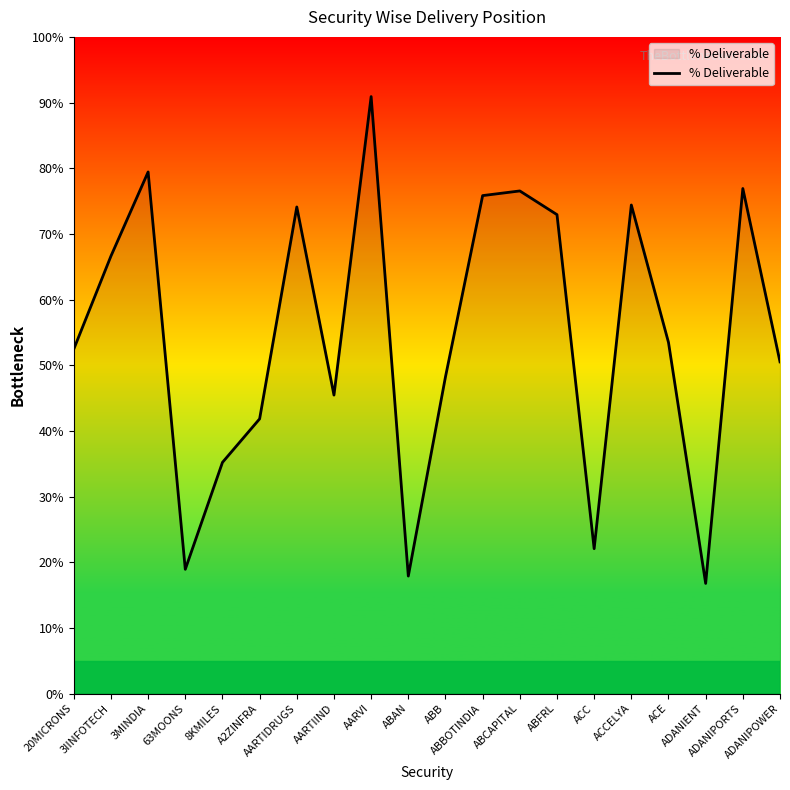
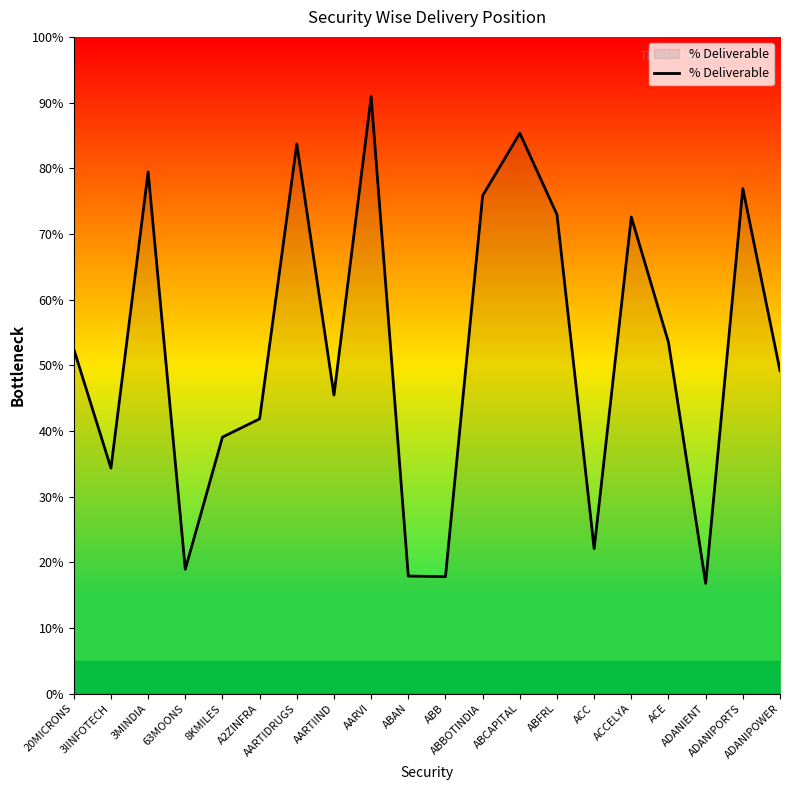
3IINFOTECH: 67% -> 34%
8KMILES: 35% -> 39%
AARTIDRUGS: 74% -> 84%
ABB: 48% -> 18%
ABCAPITAL: 77% -> 85%
ACCELYA: 74% -> 73%
ADANIPOWER: 51% -> 49%
